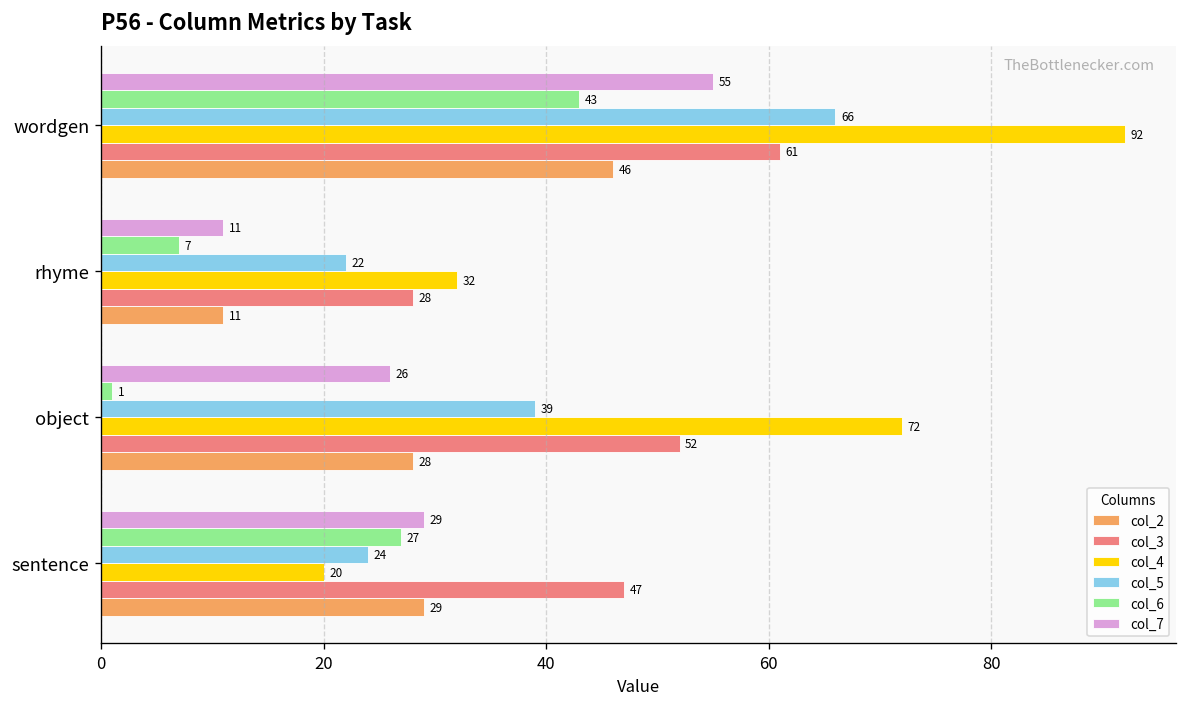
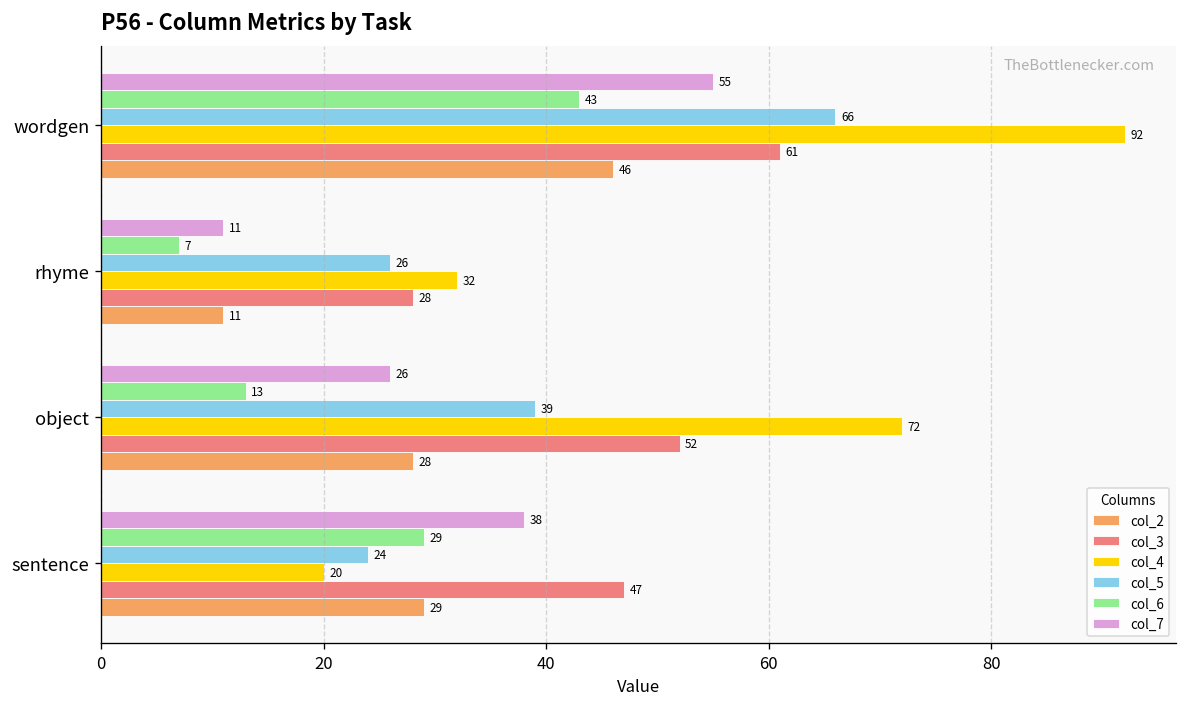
col_5, rhyme: 22 -> 26
col_6, object: 1 -> 13
col_7, sentence: 29 -> 38
col_6, sentence: 27 -> 29
